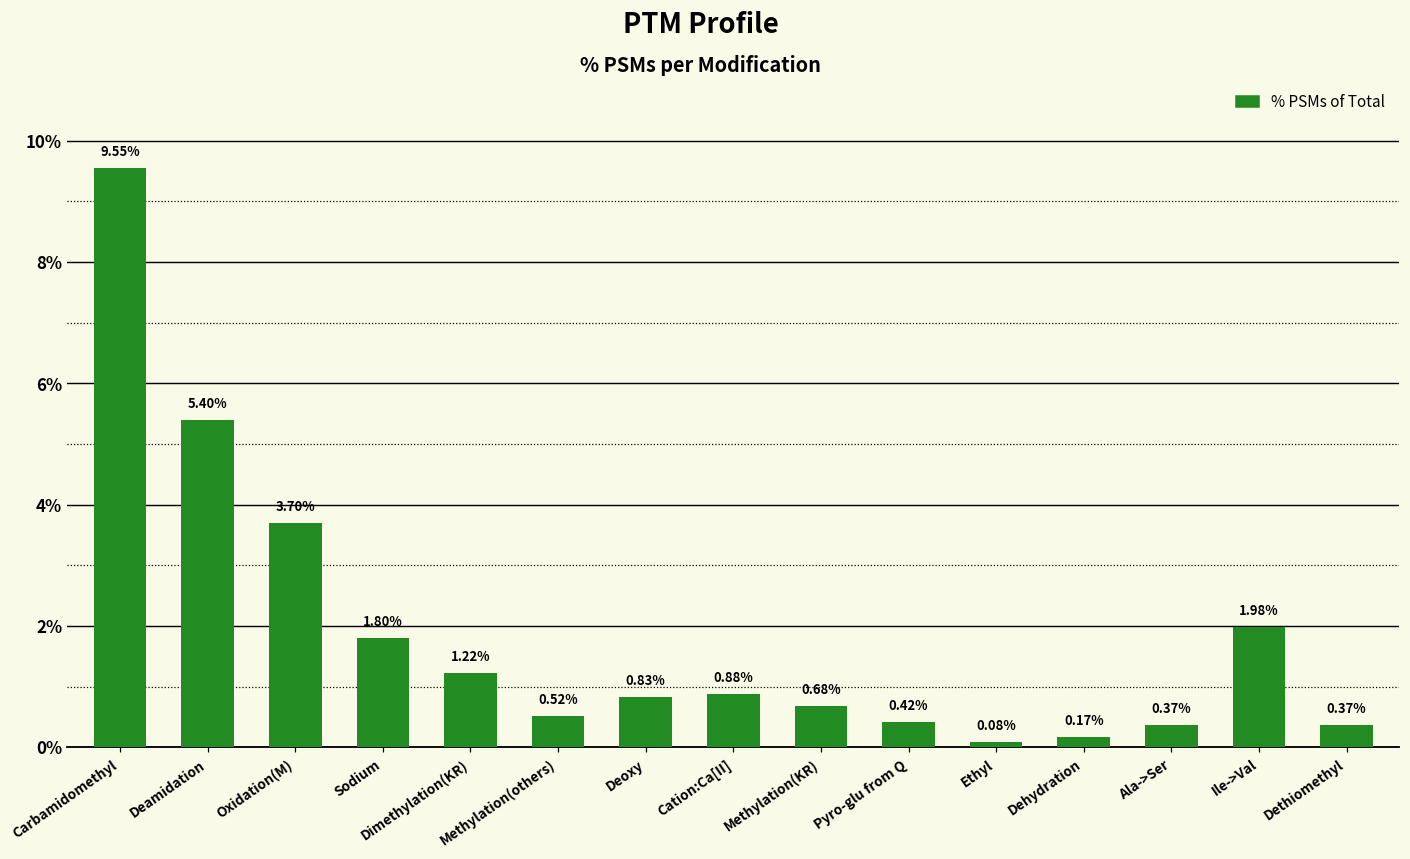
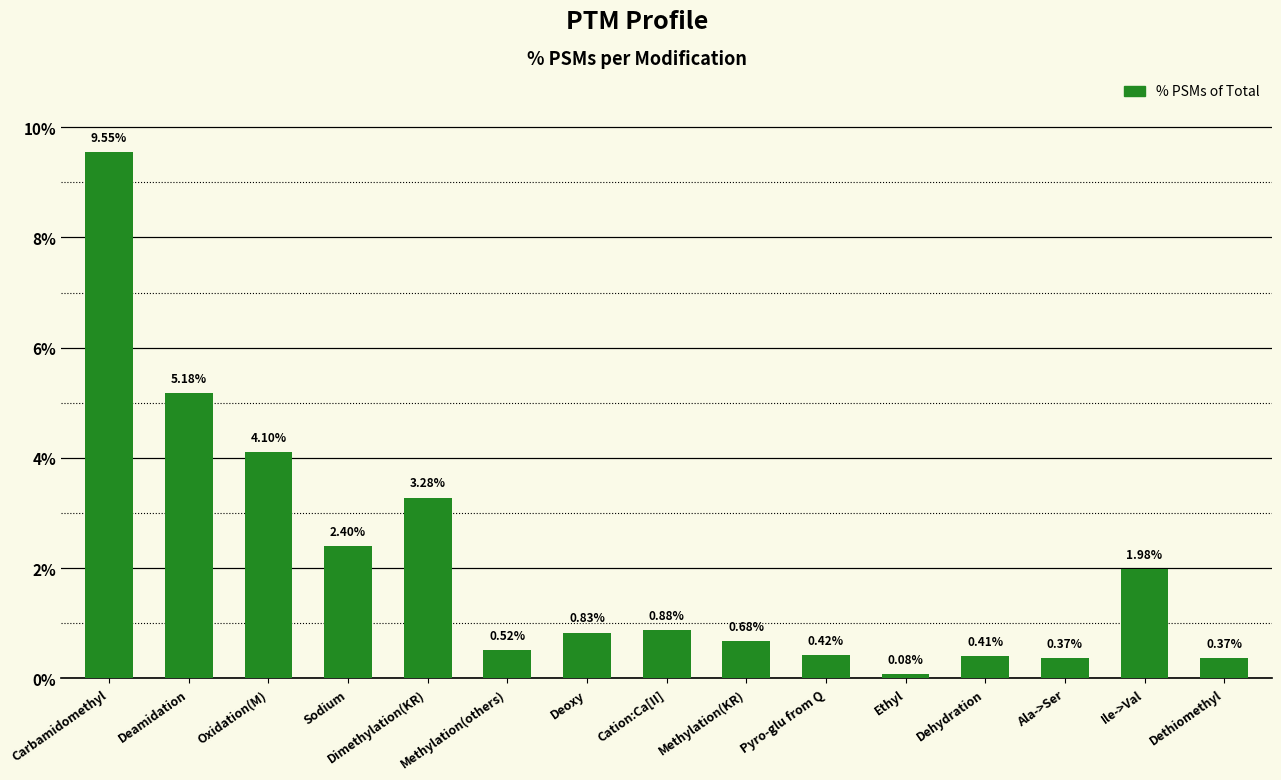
Deamidation: 5.40% -> 5.18%
Oxidation(M): 3.70% -> 4.10%
Sodium: 1.80% -> 2.40%
Dimethylation(KR): 1.22% -> 3.28%
Dehydration: 0.17% -> 0.41%
